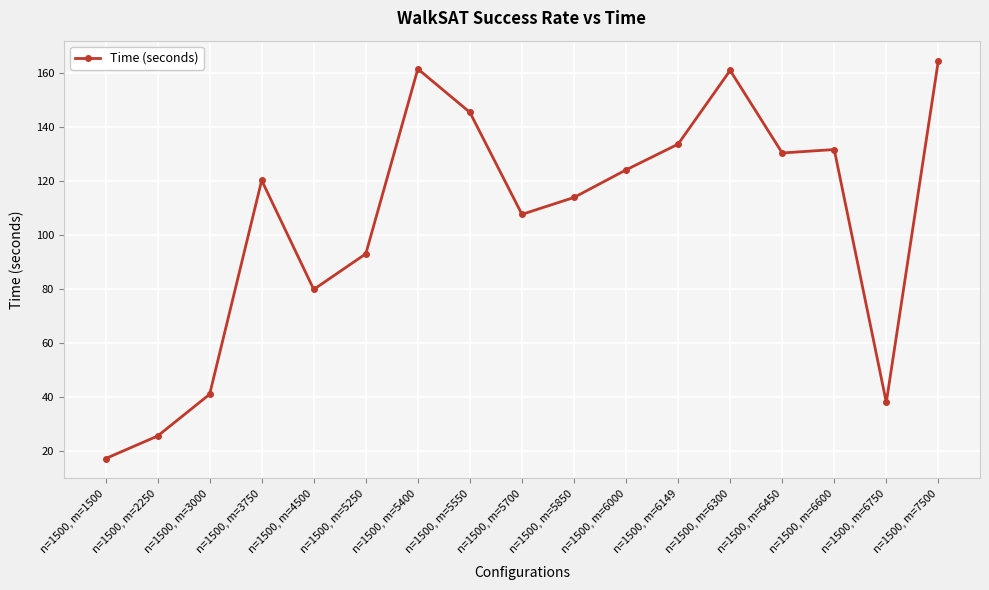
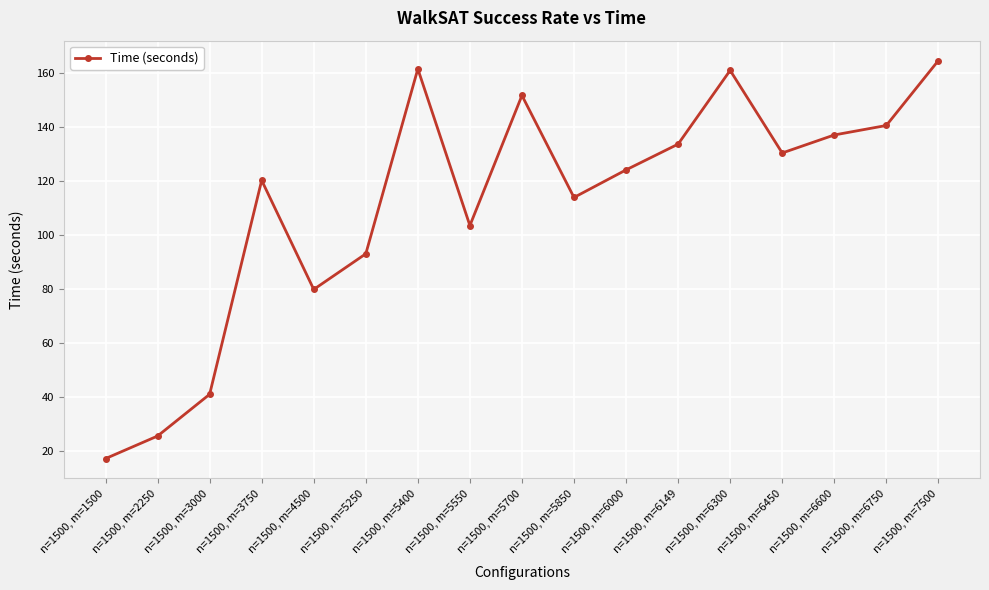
n=1500, m=5550: 146 -> 104
n=1500, m=5700: 108 -> 152
n=1500, m=6600: 132 -> 137
n=1500, m=6750: 38 -> 141
